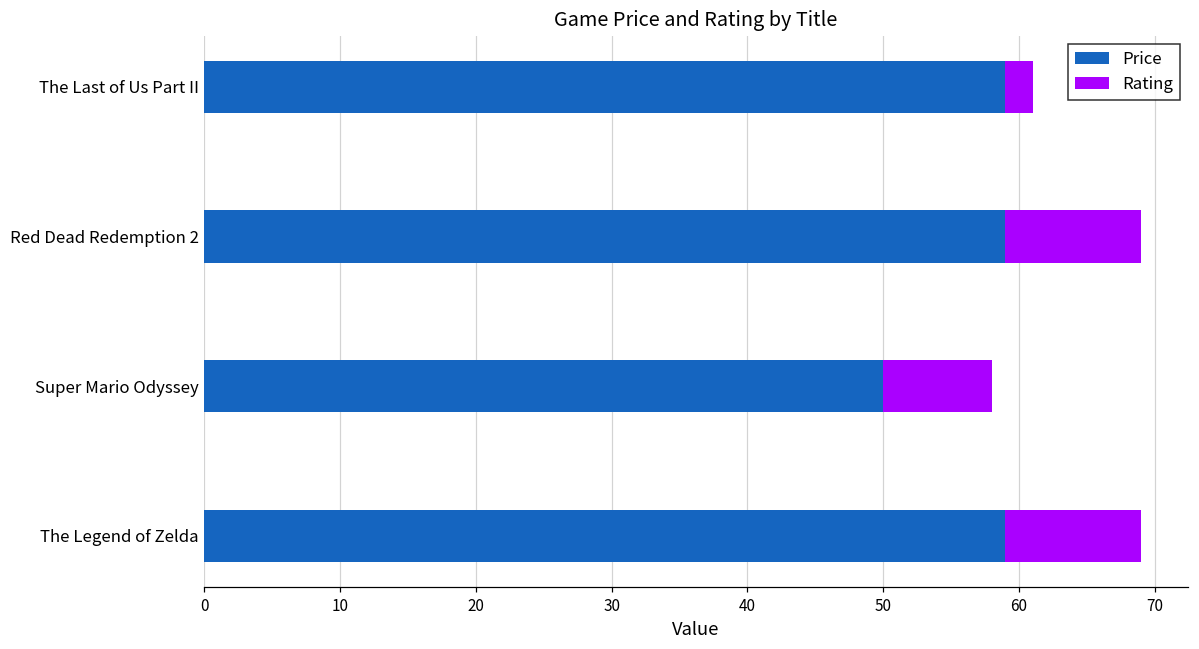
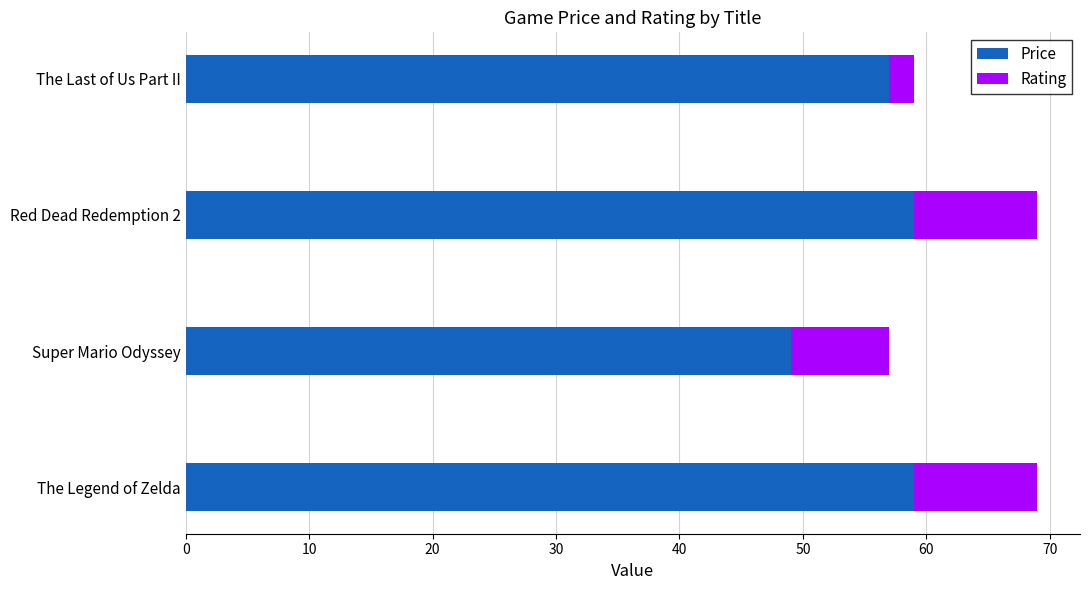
Price, The Last of Us Part II: 59 -> 57
Price, Super Mario Odyssey: 50 -> 49
